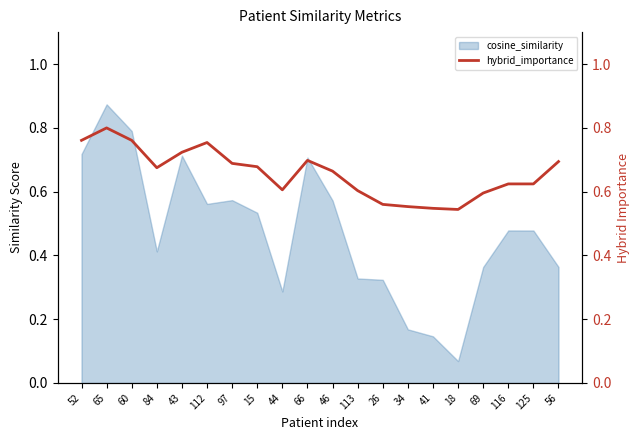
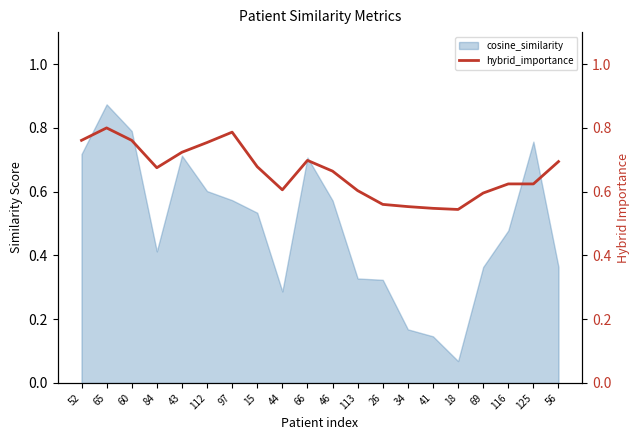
cosine_similarity, 112: 0.56 -> 0.60
cosine_similarity, 125: 0.48 -> 0.76
hybrid_importance, 97: 0.69 -> 0.79
